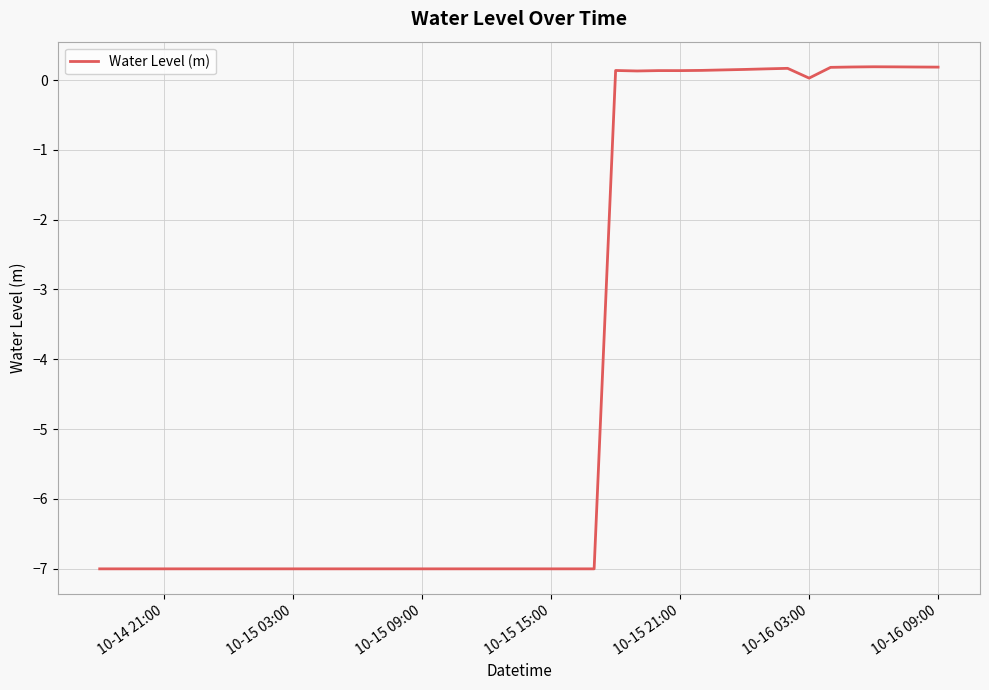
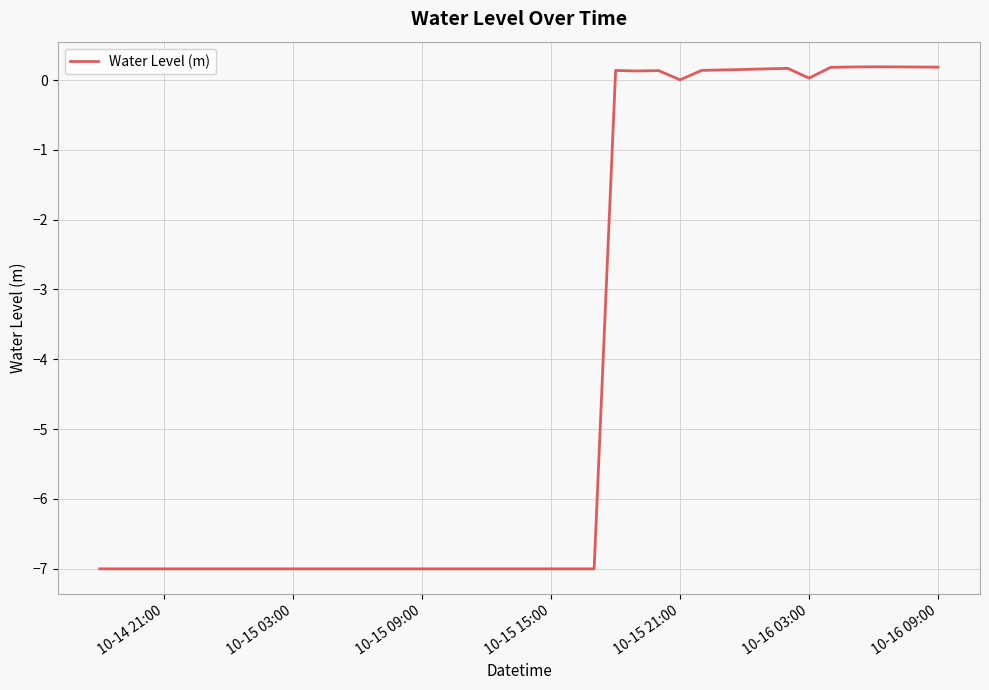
10-15 21:00: 0.1 -> 0.0
